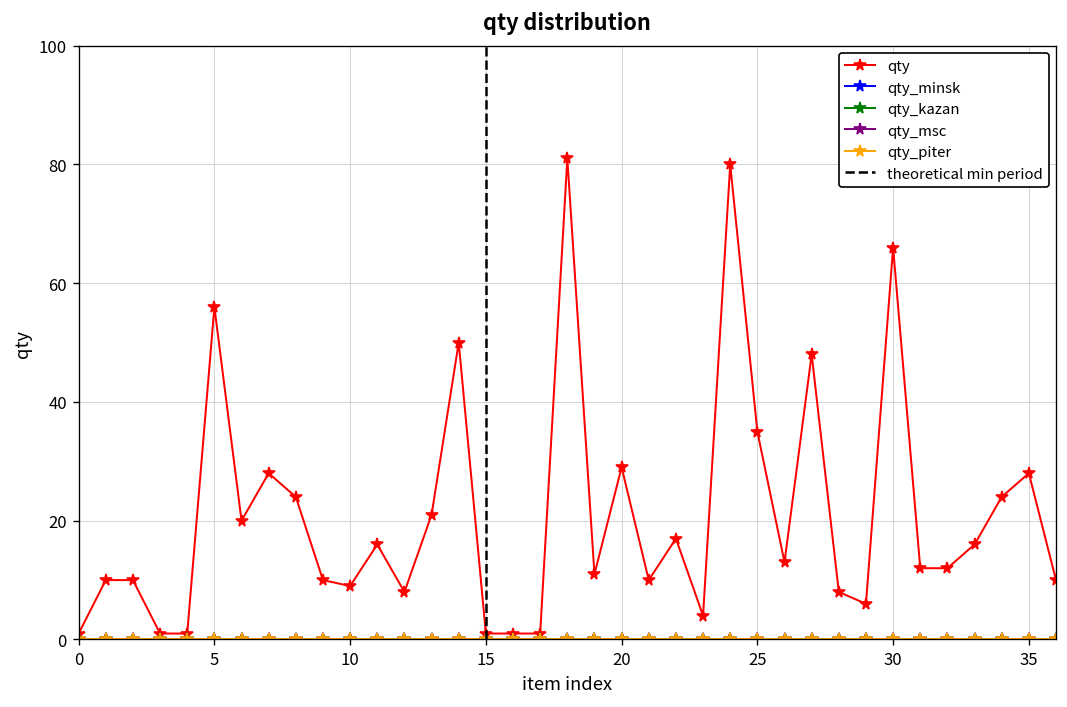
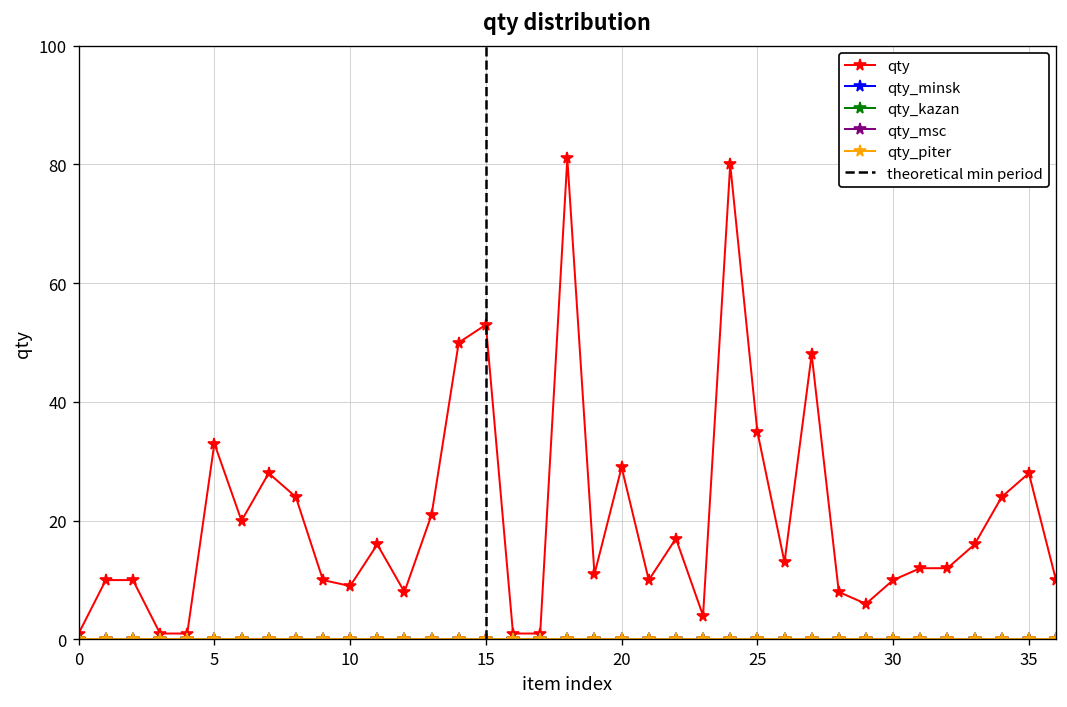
qty, 5: 56 -> 33
qty, 15: 1 -> 53
qty, 30: 66 -> 10
